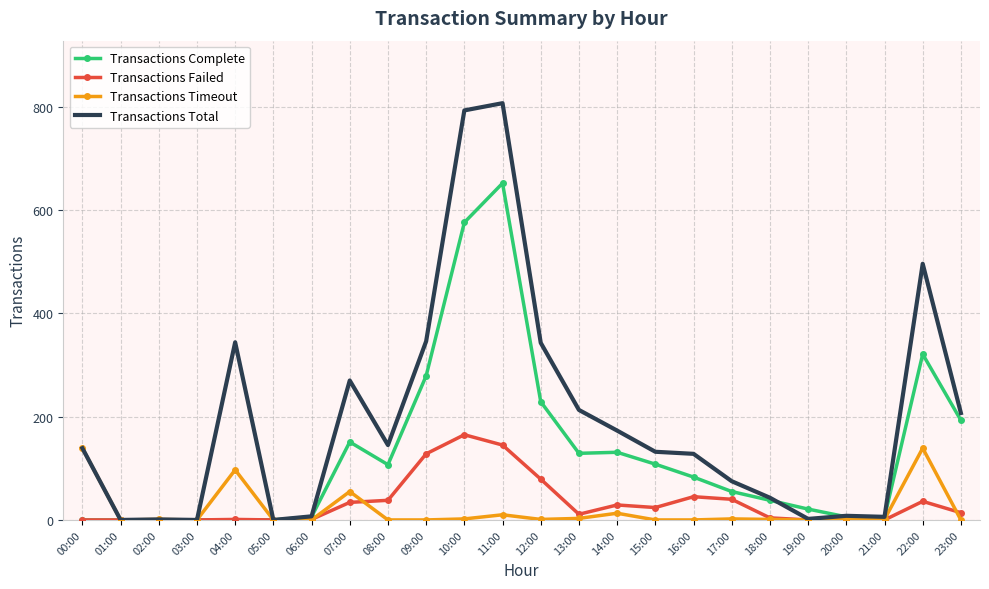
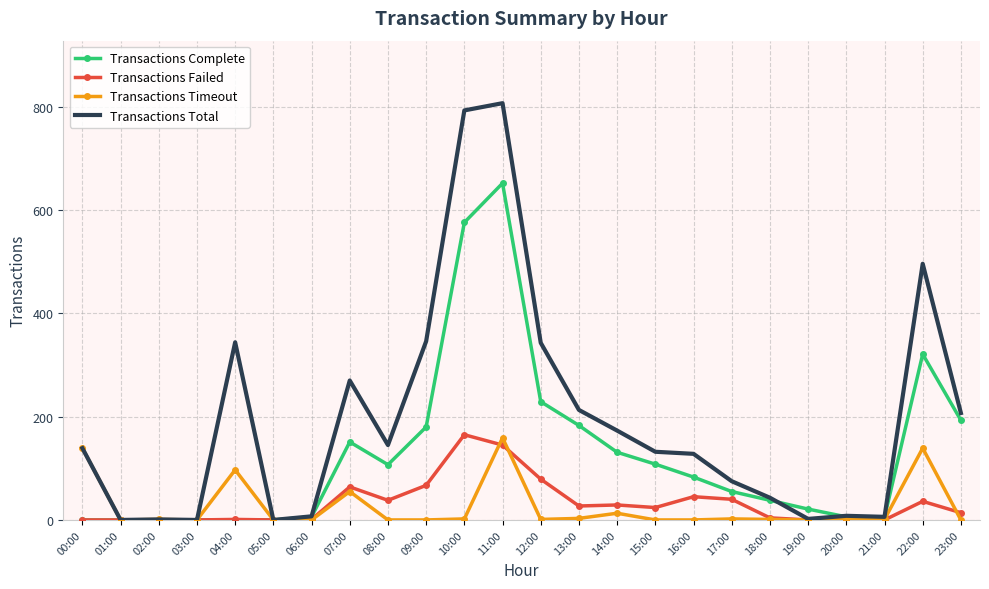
Transactions Failed, 07:00: 30 -> 60
Transactions Complete, 09:00: 280 -> 180
Transactions Failed, 09:00: 130 -> 70
Transactions Timeout, 11:00: 10 -> 160
Transactions Complete, 13:00: 130 -> 180
Transactions Failed, 13:00: 10 -> 30
